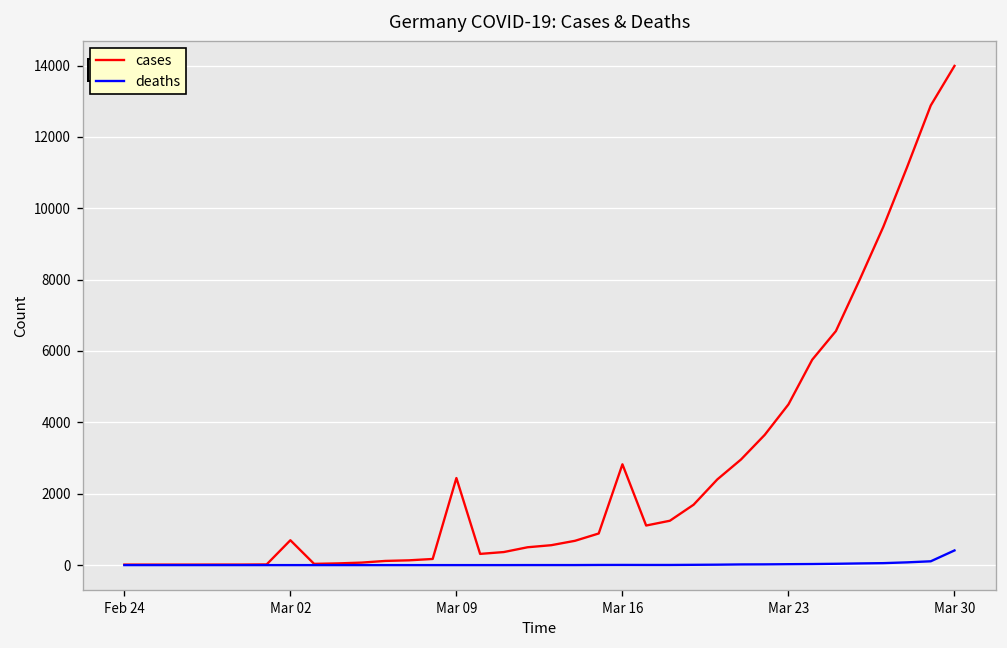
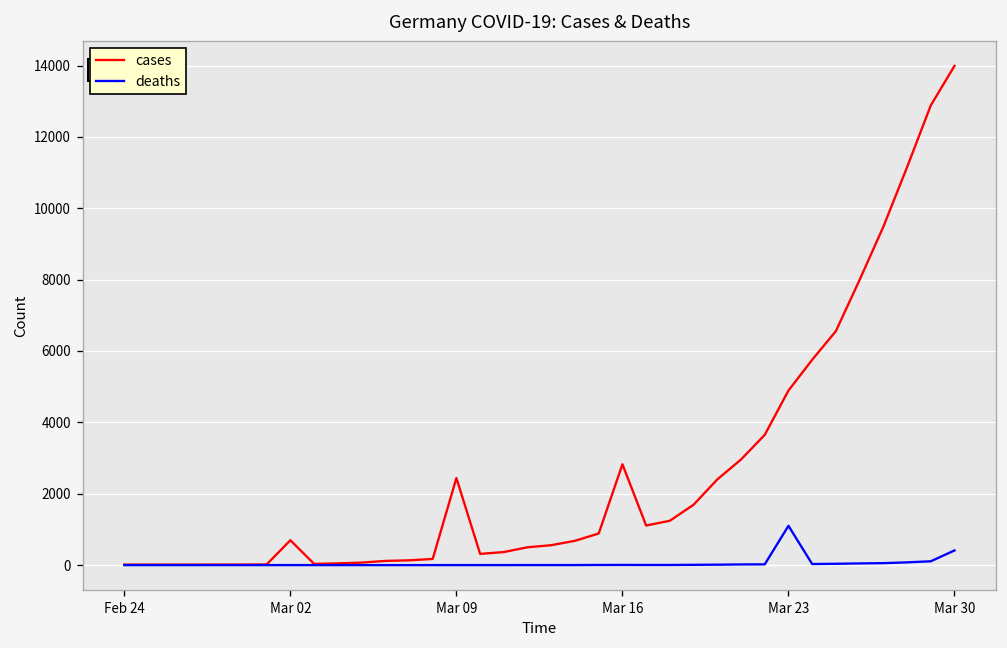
cases, Mar 23: 4500 -> 4900
deaths, Mar 23: 0 -> 1100
